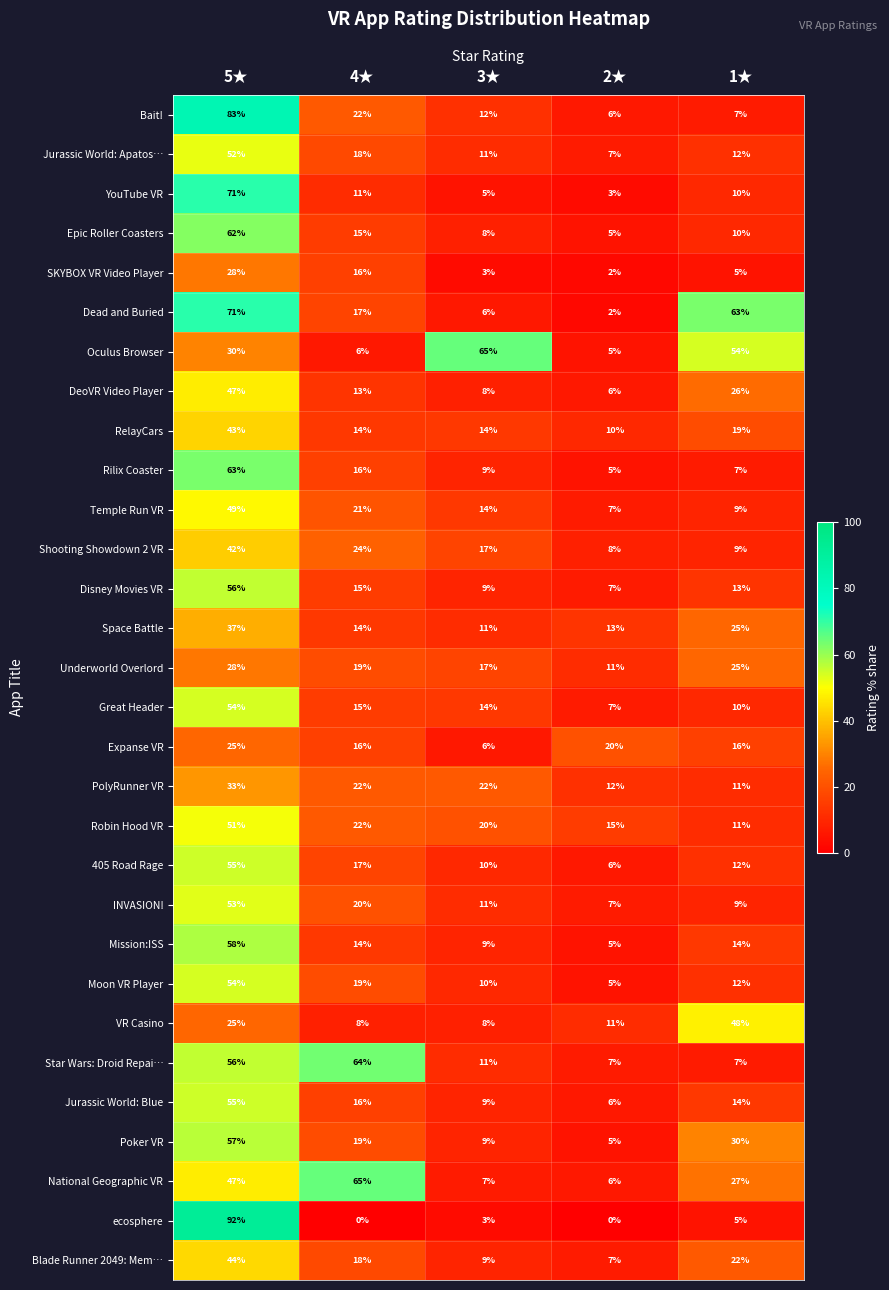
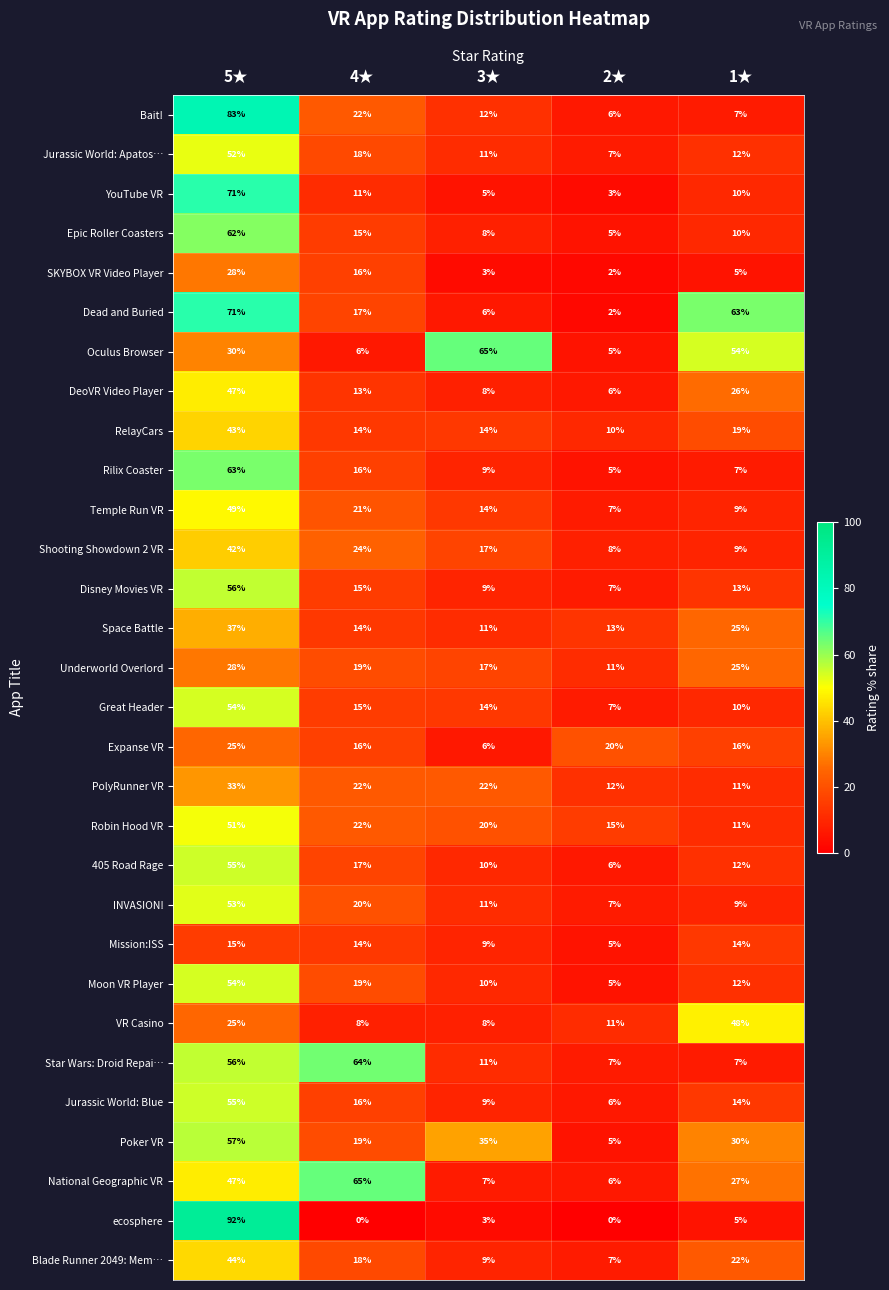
Mission:ISS, 5★: 58% -> 15%
Poker VR, 3★: 9% -> 35%
